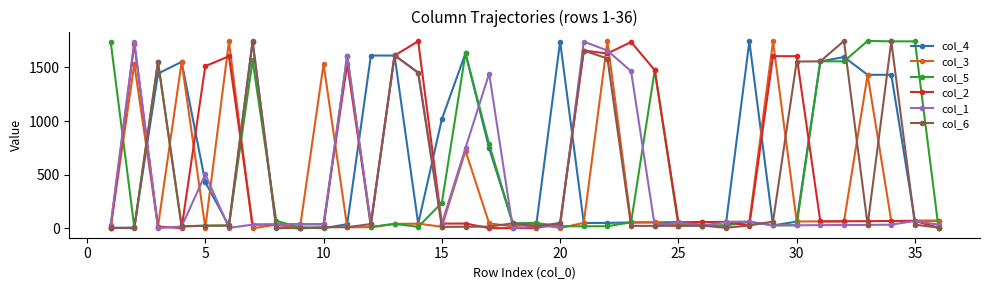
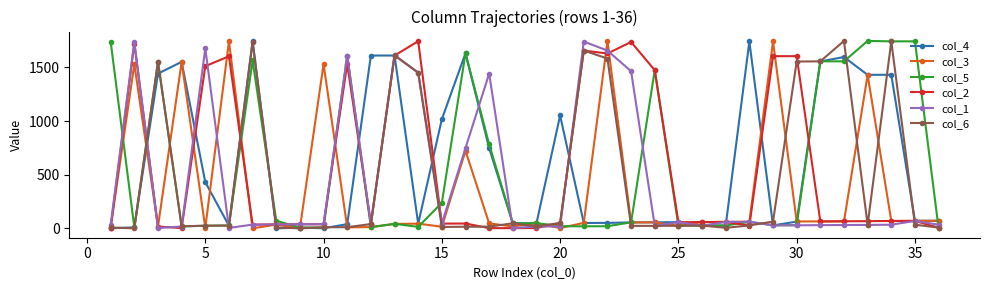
col_1, 5: 500 -> 1680
col_4, 20: 1740 -> 1050
